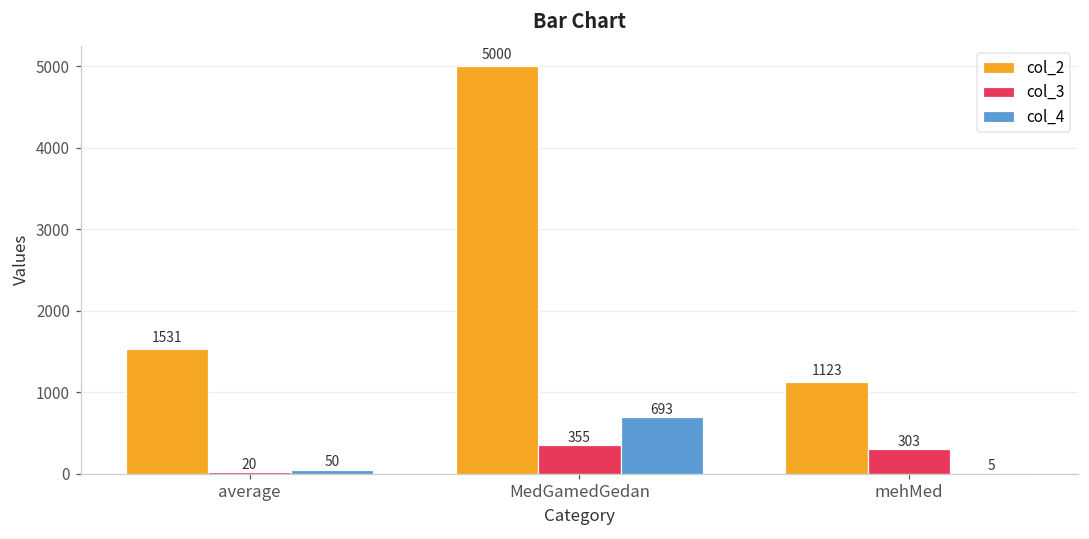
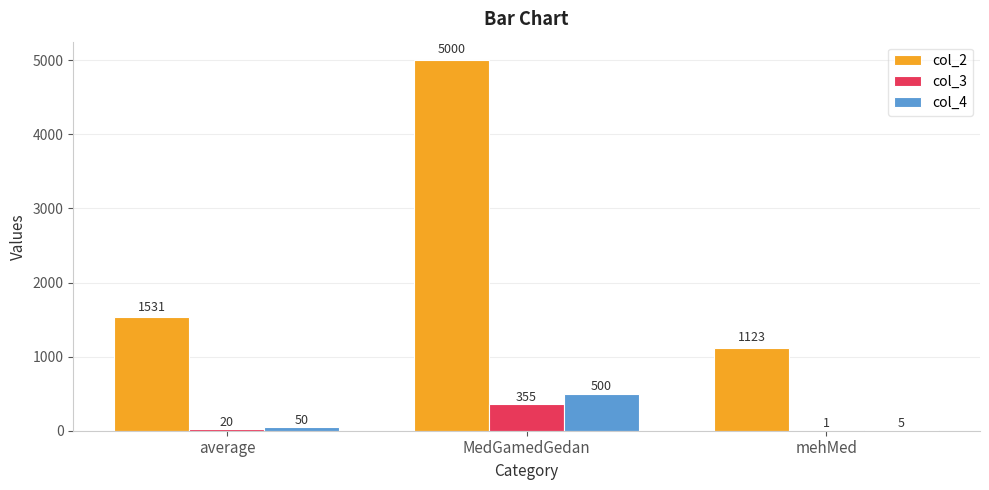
col_4, MedGamedGedan: 693 -> 500
col_3, mehMed: 303 -> 1
